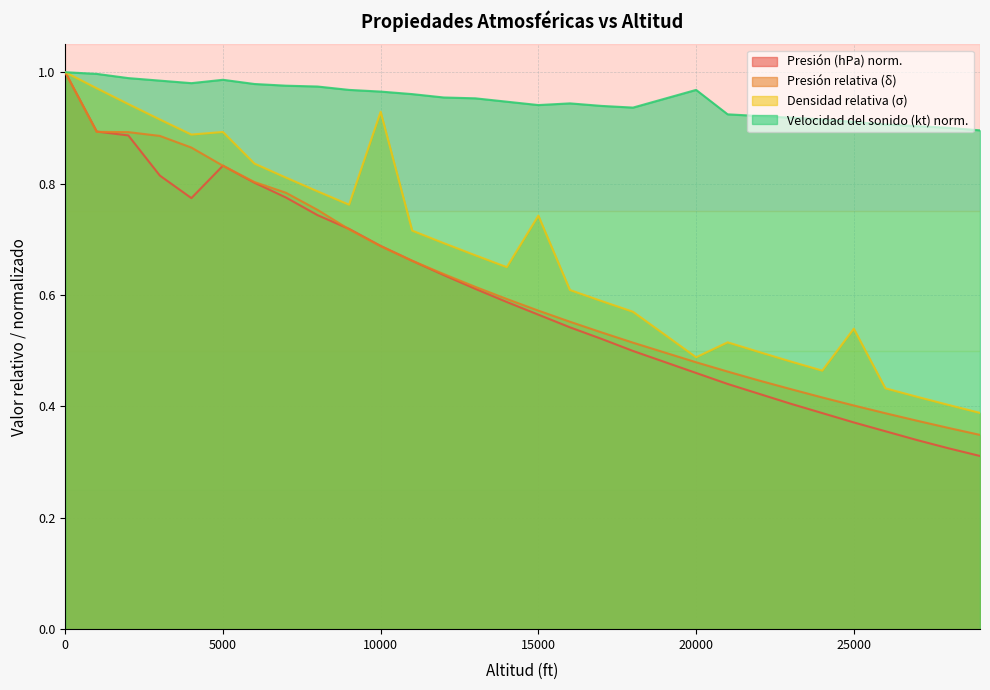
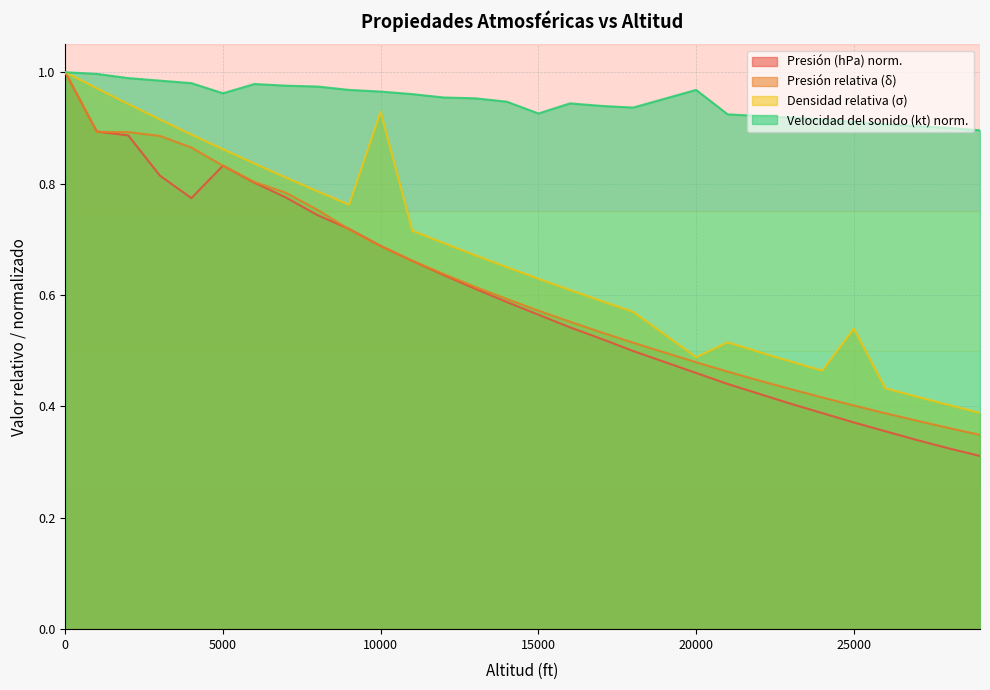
Densidad relativa (σ), 5000: 0.89 -> 0.86
Velocidad del sonido (kt) norm., 5000: 0.99 -> 0.96
Densidad relativa (σ), 15000: 0.74 -> 0.63
Velocidad del sonido (kt) norm., 15000: 0.94 -> 0.93
